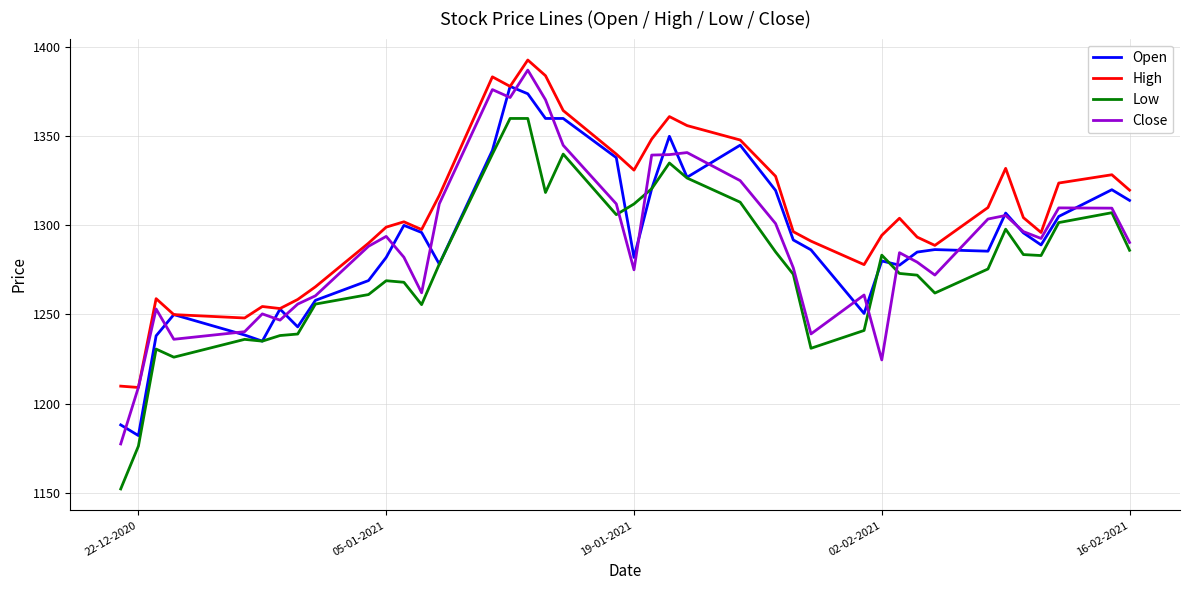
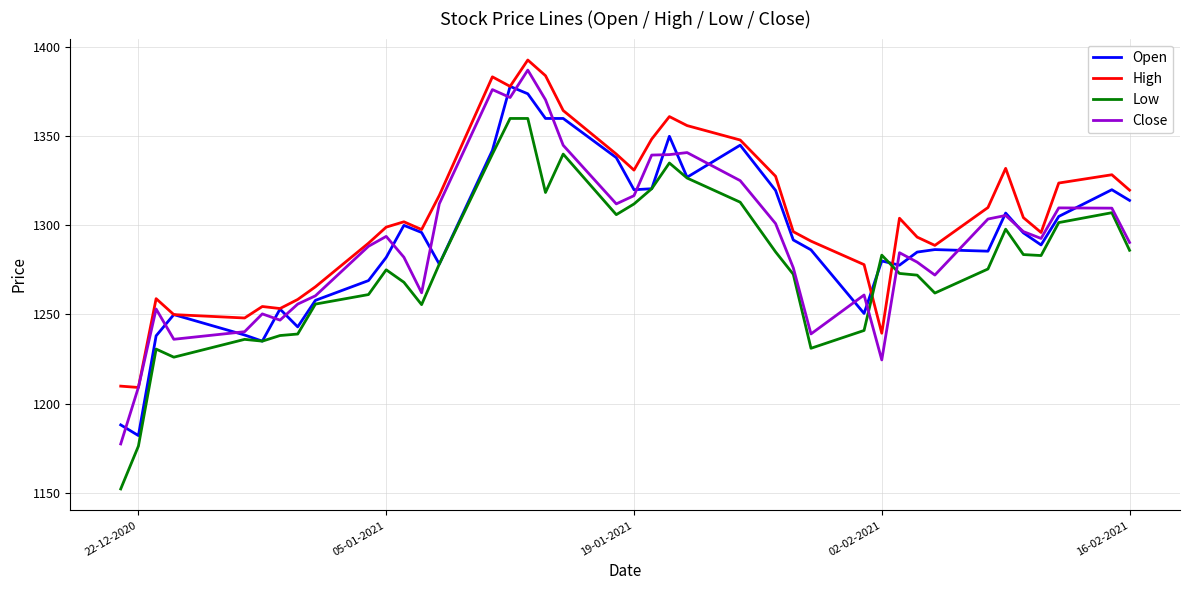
Low, 05-01-2021: 1269 -> 1275
Open, 19-01-2021: 1282 -> 1320
Close, 19-01-2021: 1275 -> 1317
High, 02-02-2021: 1294 -> 1239
